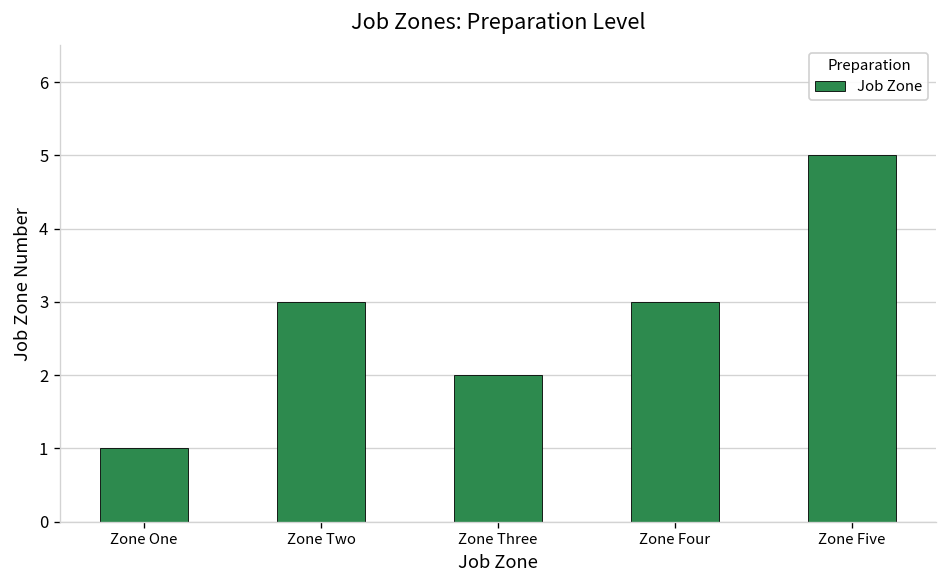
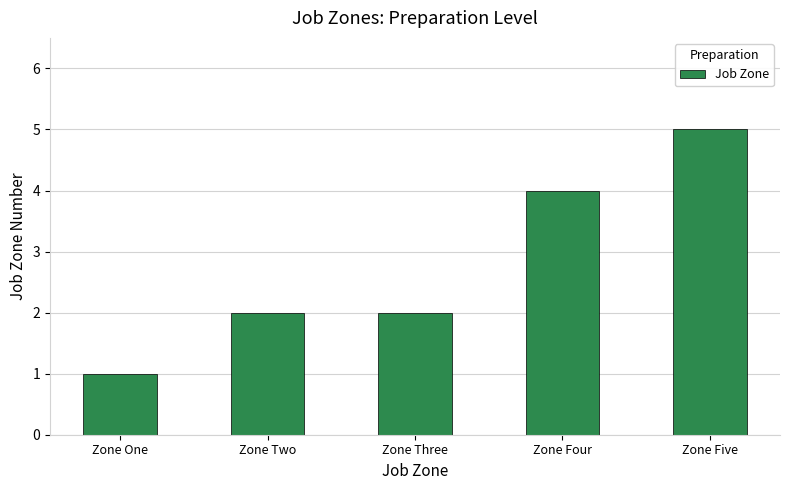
Zone Two: 3 -> 2
Zone Four: 3 -> 4
